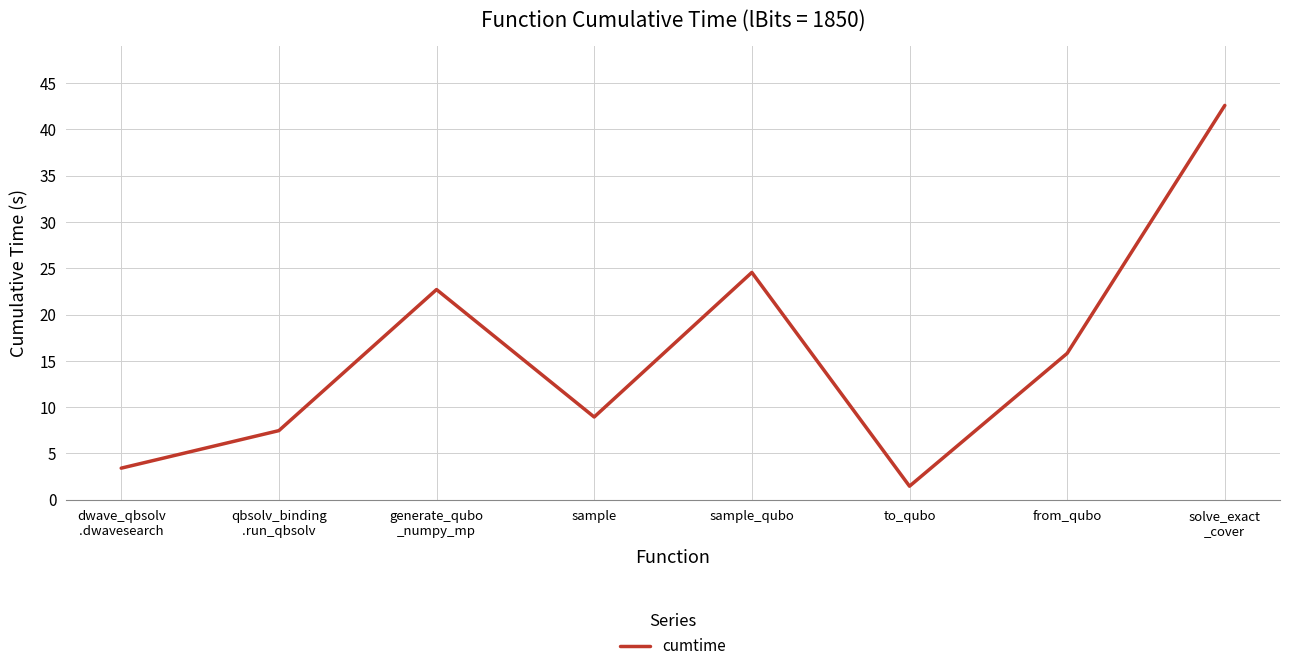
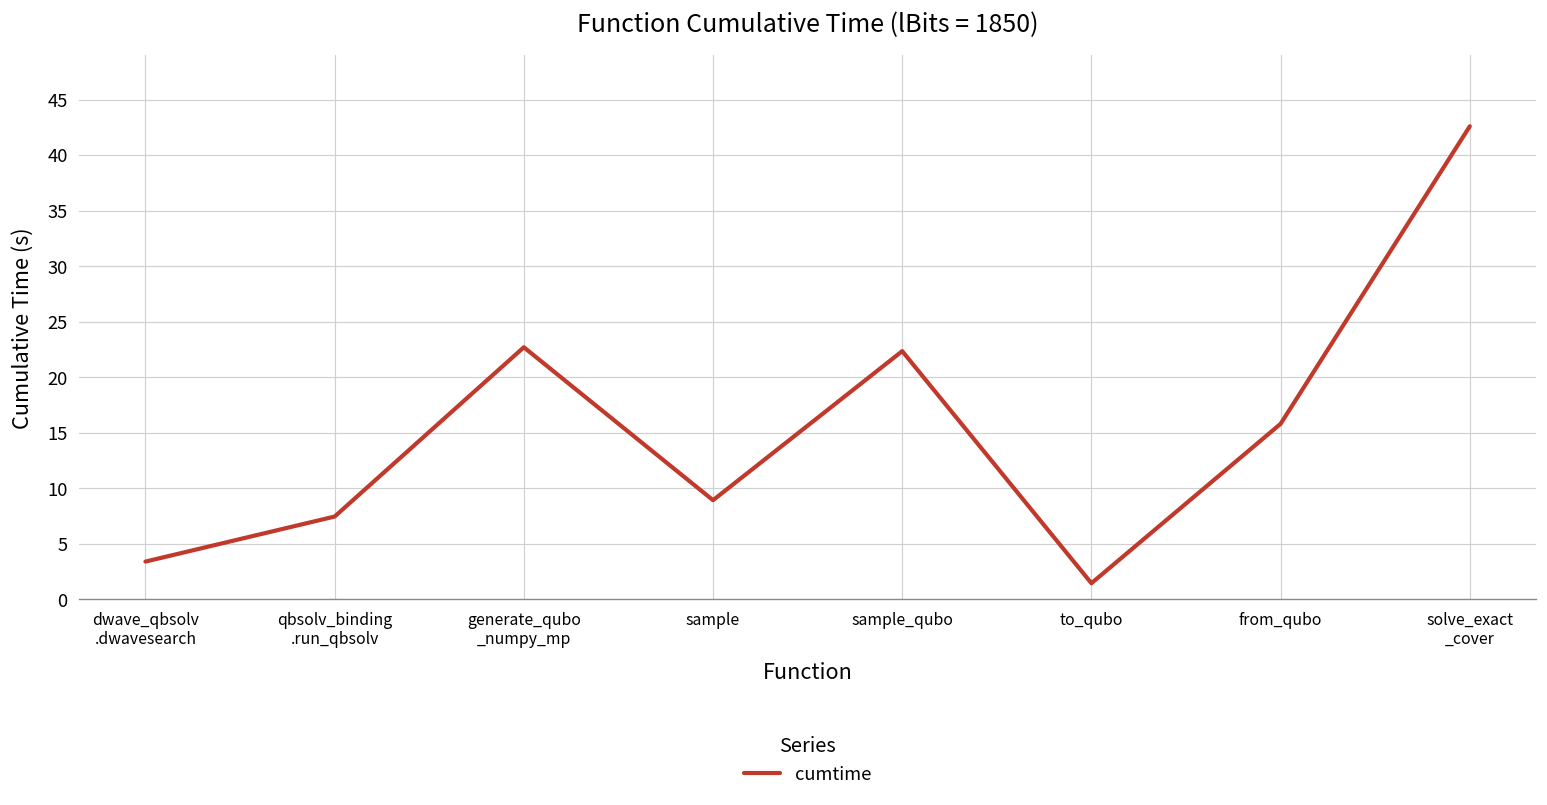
sample_qubo: 25 -> 22
